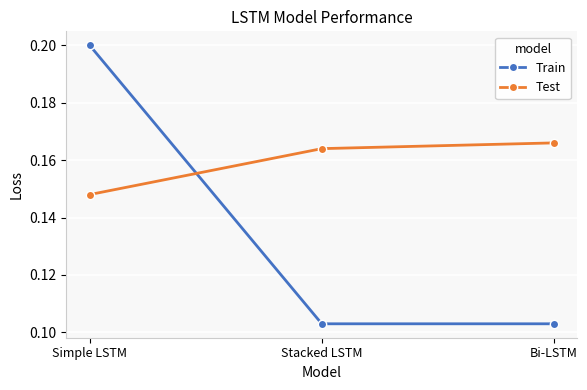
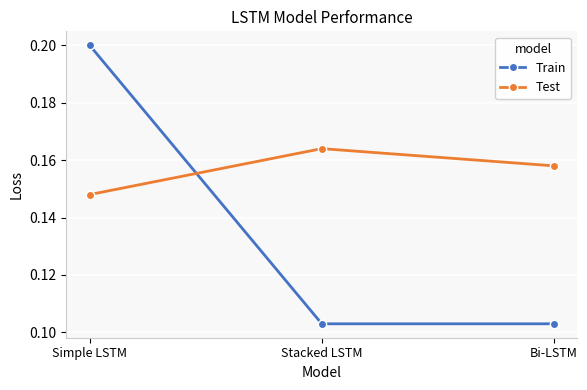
Test, Bi-LSTM: 0.166 -> 0.158
